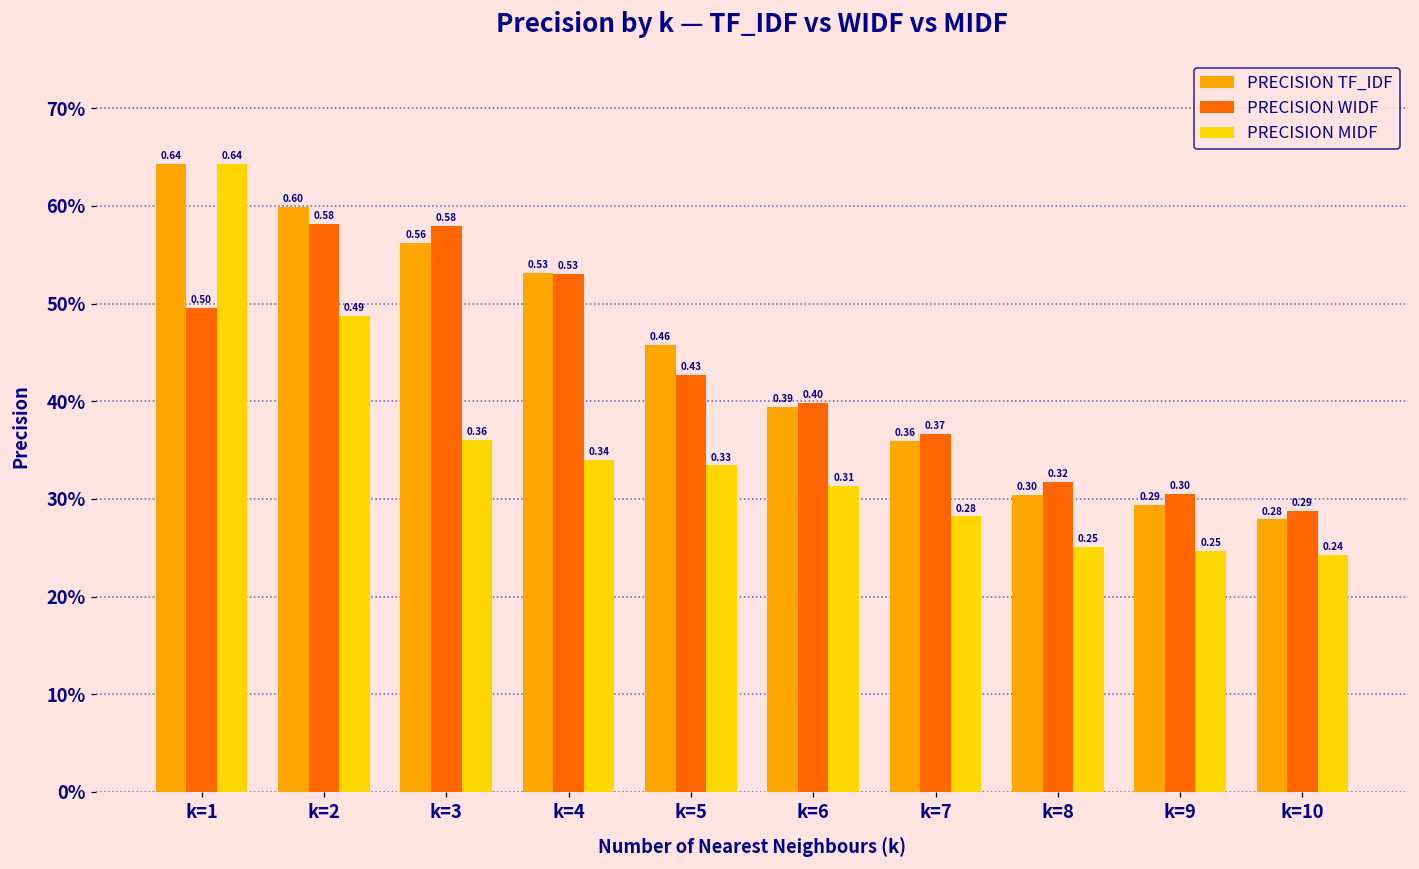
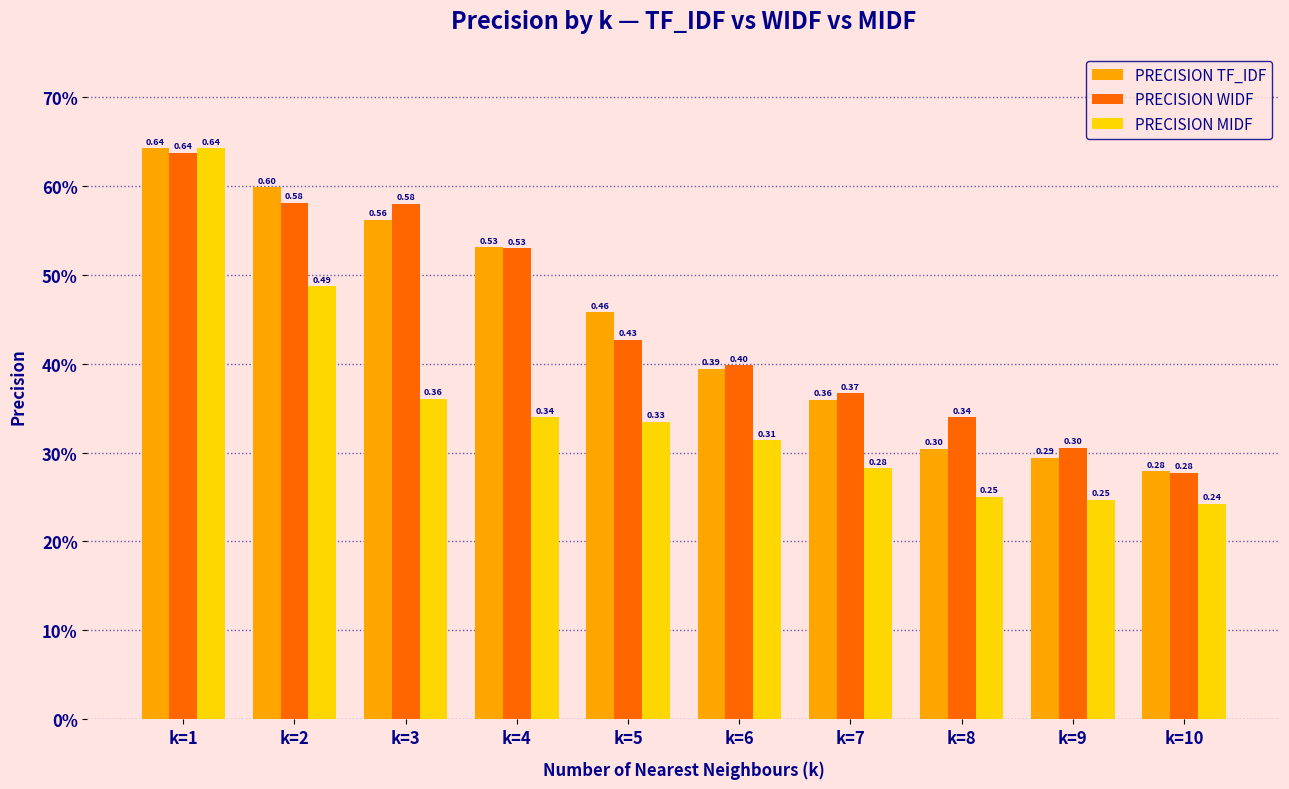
PRECISION WIDF, k=1: 0.50 -> 0.64
PRECISION WIDF, k=8: 0.32 -> 0.34
PRECISION WIDF, k=10: 0.29 -> 0.28
